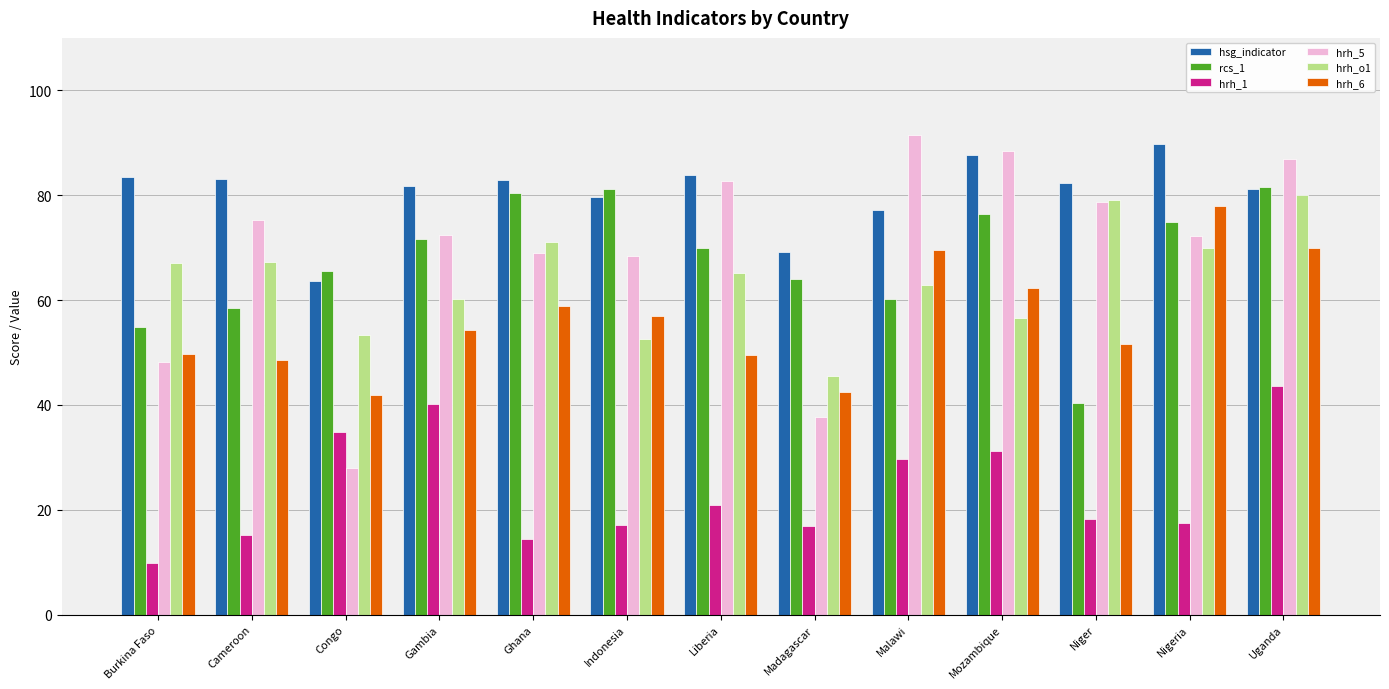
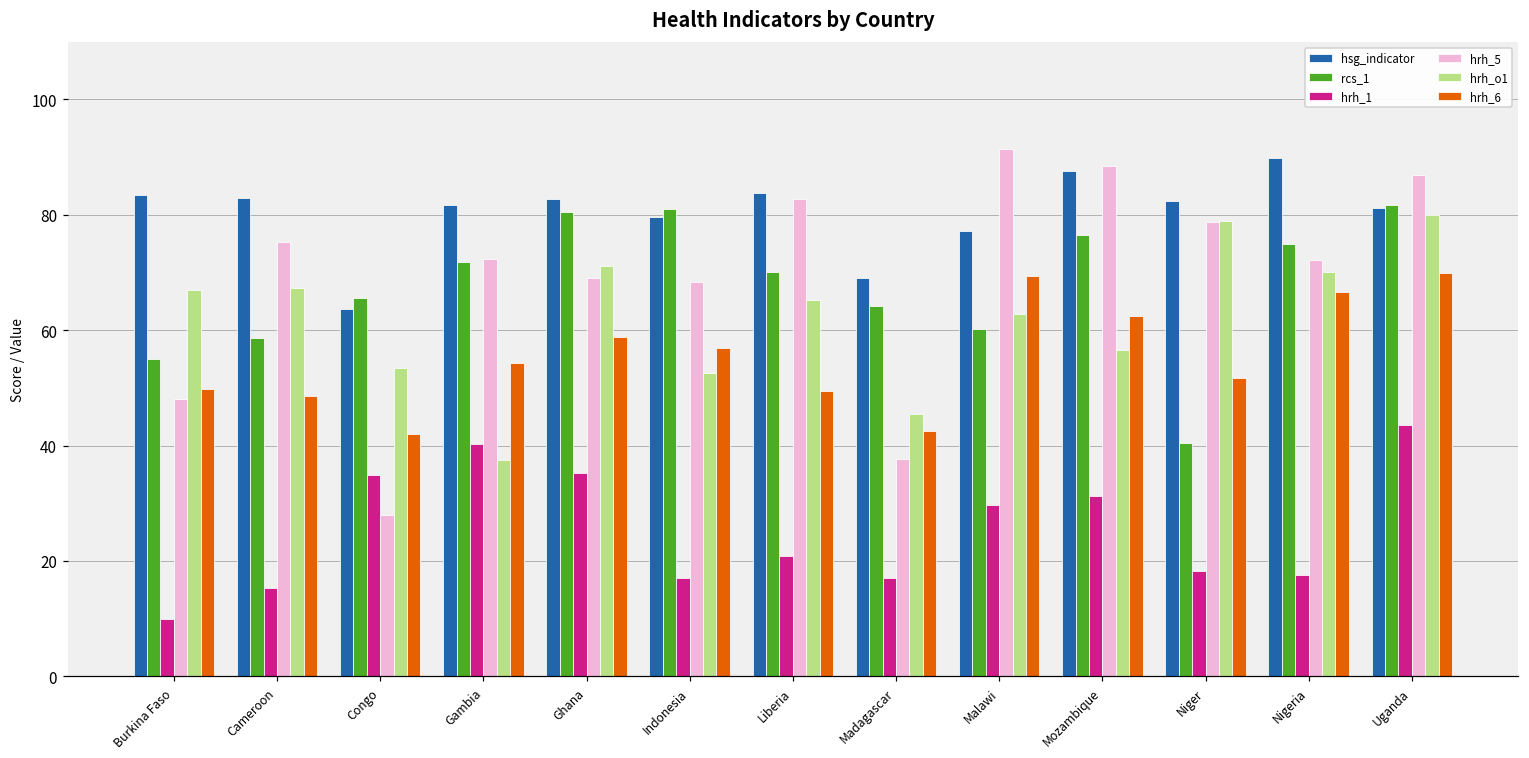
hrh_o1, Gambia: 60 -> 37
hrh_1, Ghana: 14 -> 35
hrh_6, Nigeria: 78 -> 67
